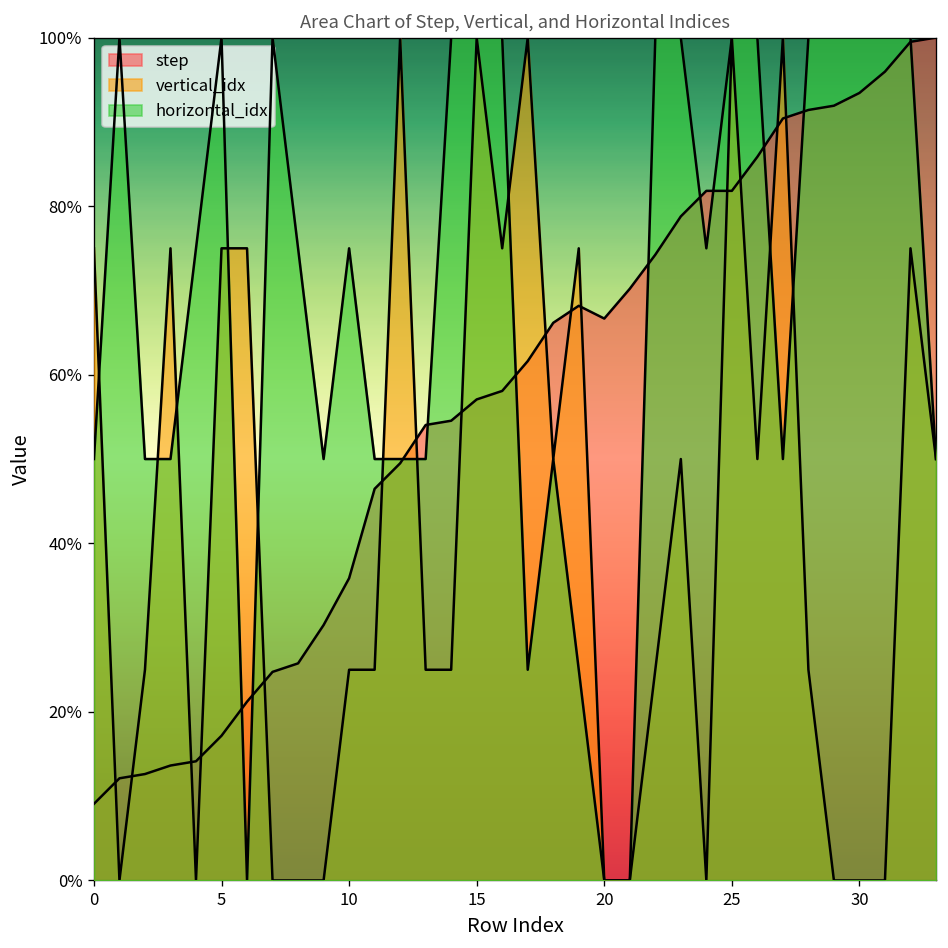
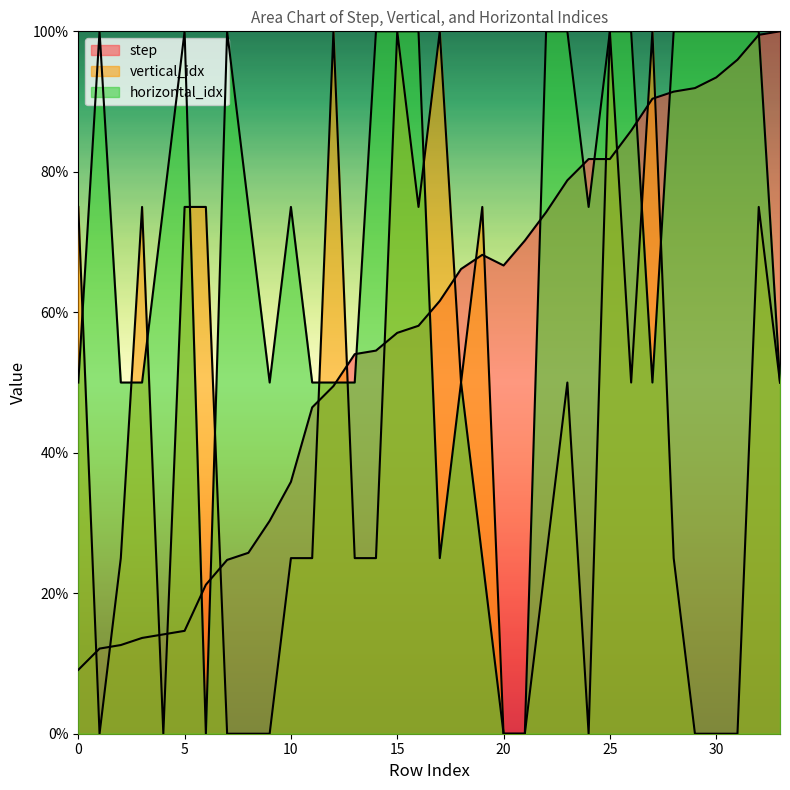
step, 5: 17% -> 15%
